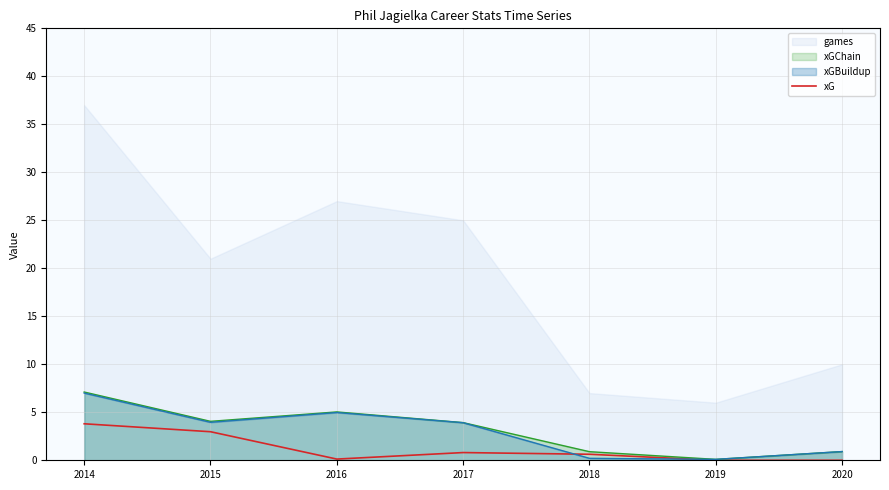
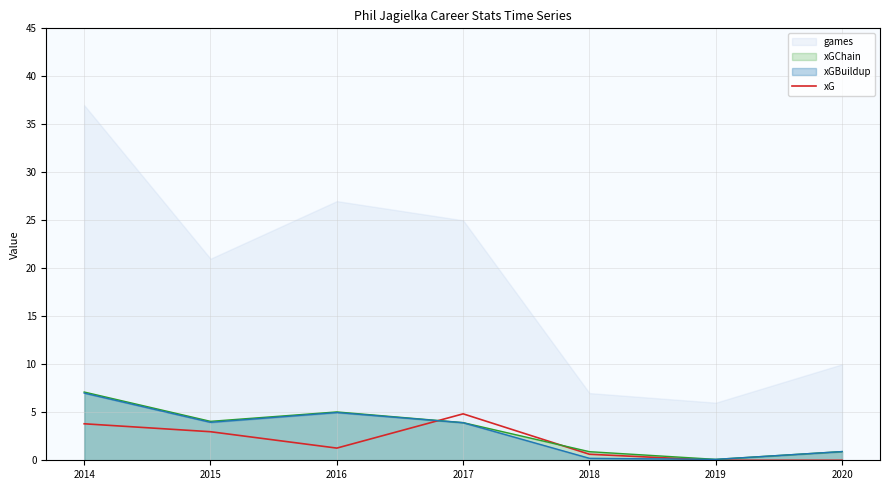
xG, 2016: 0 -> 1
xG, 2017: 1 -> 5
